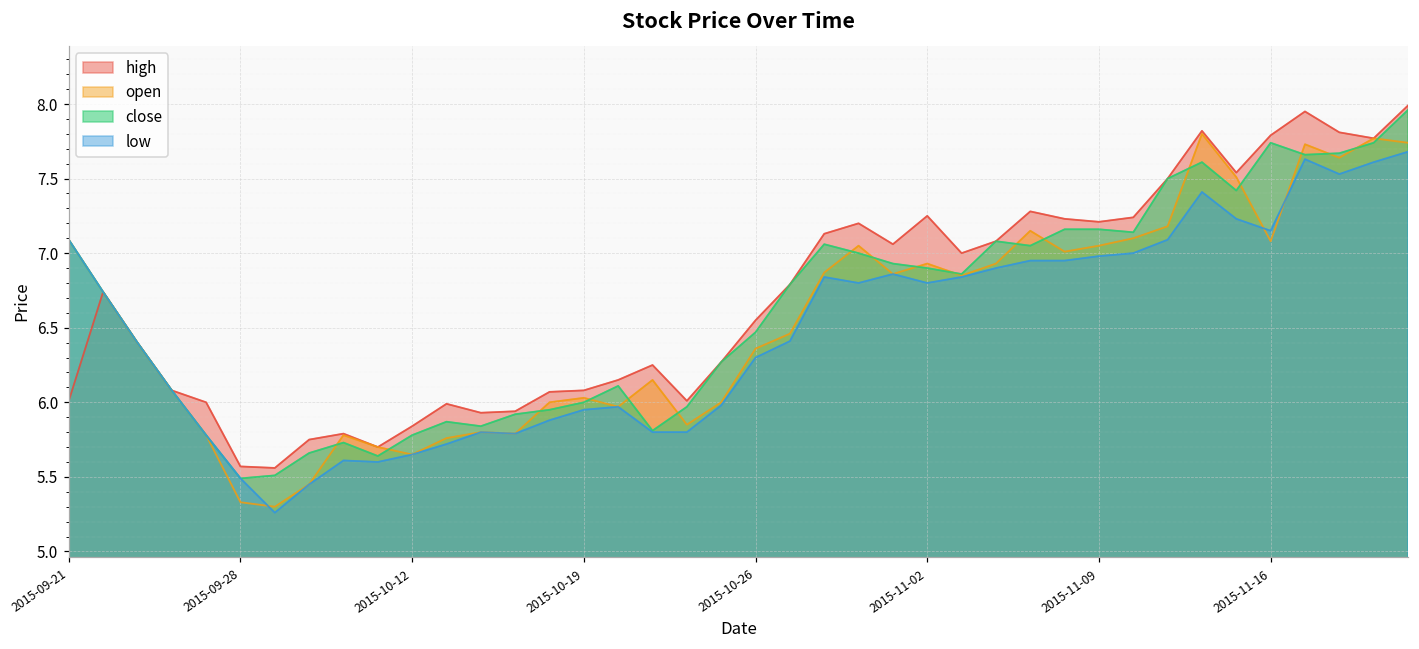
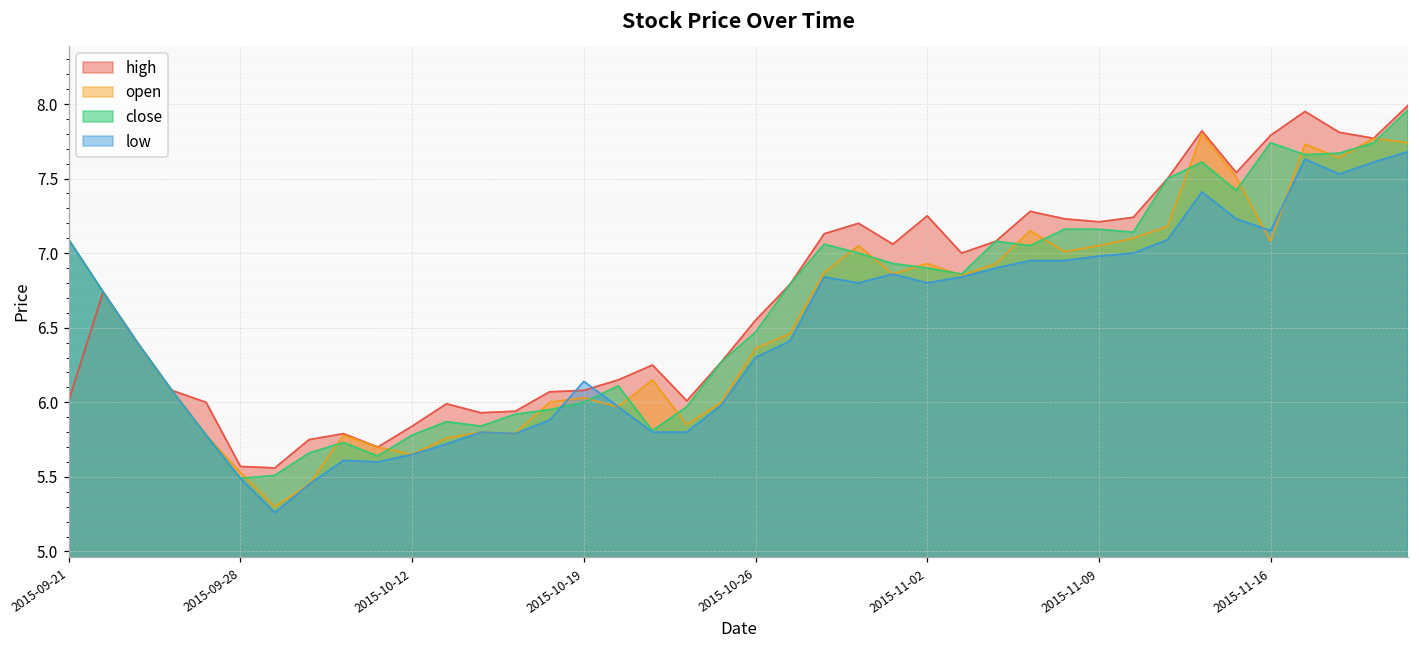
open, 2015-09-28: 5.33 -> 5.53
low, 2015-10-19: 5.95 -> 6.14
